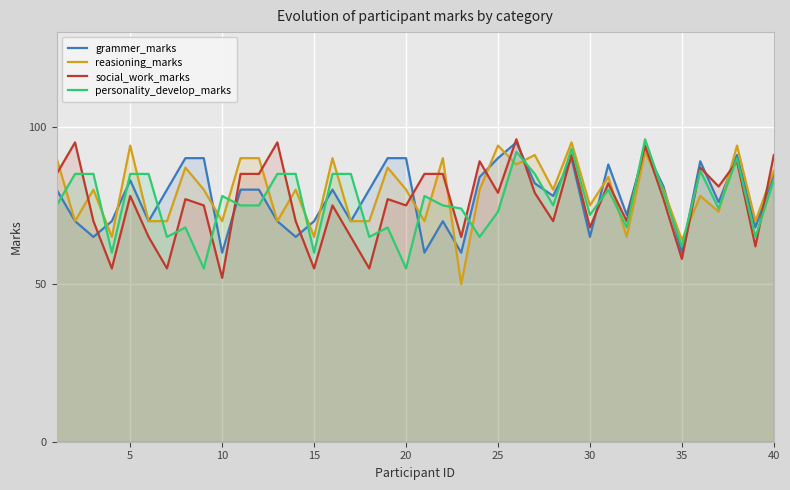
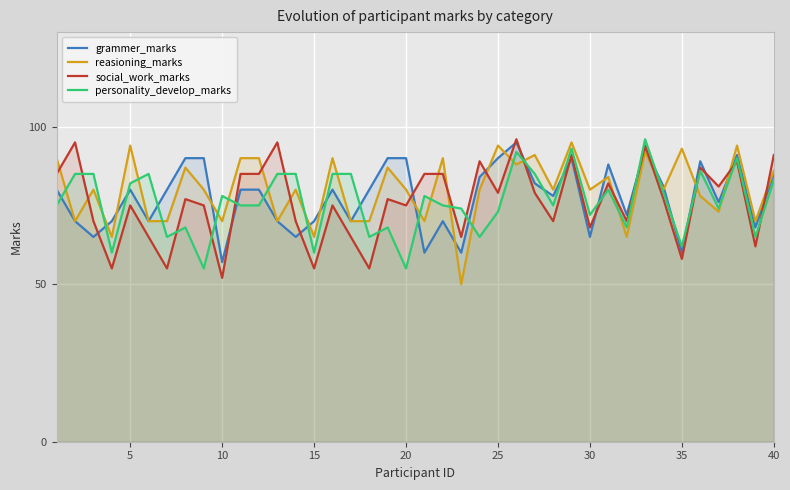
grammer_marks, 5: 83 -> 80
social_work_marks, 5: 78 -> 75
personality_develop_marks, 5: 85 -> 82
grammer_marks, 10: 60 -> 57
reasioning_marks, 30: 75 -> 80
reasioning_marks, 35: 64 -> 93
